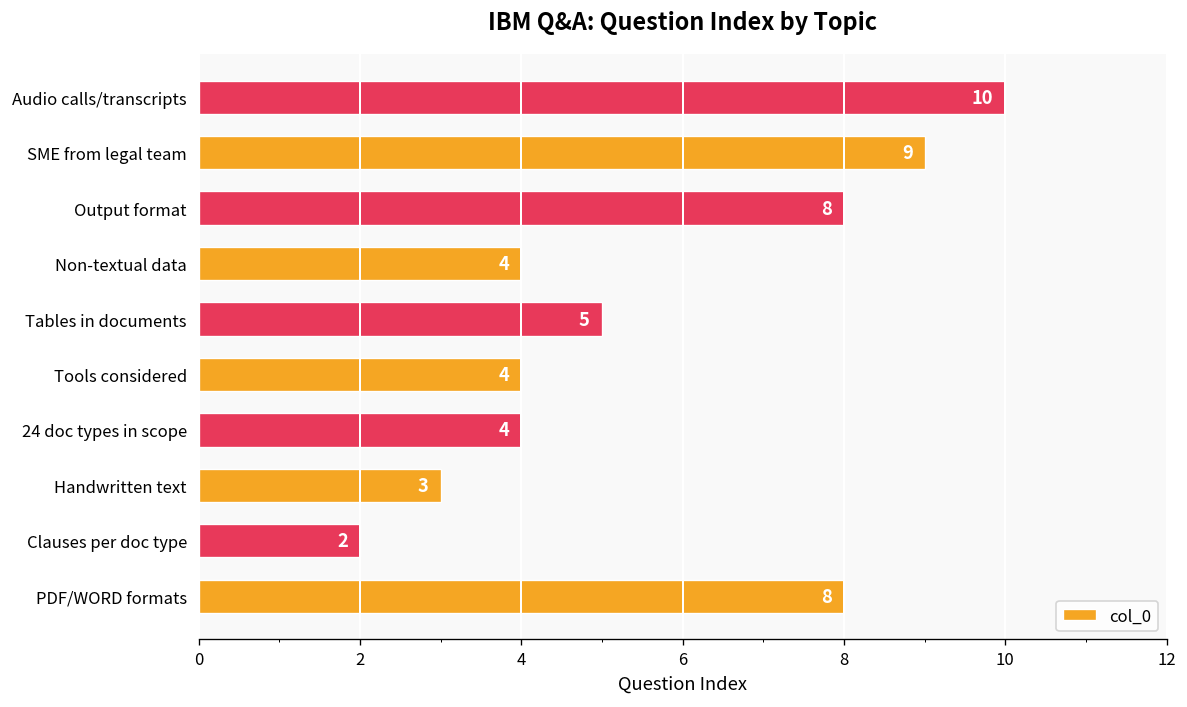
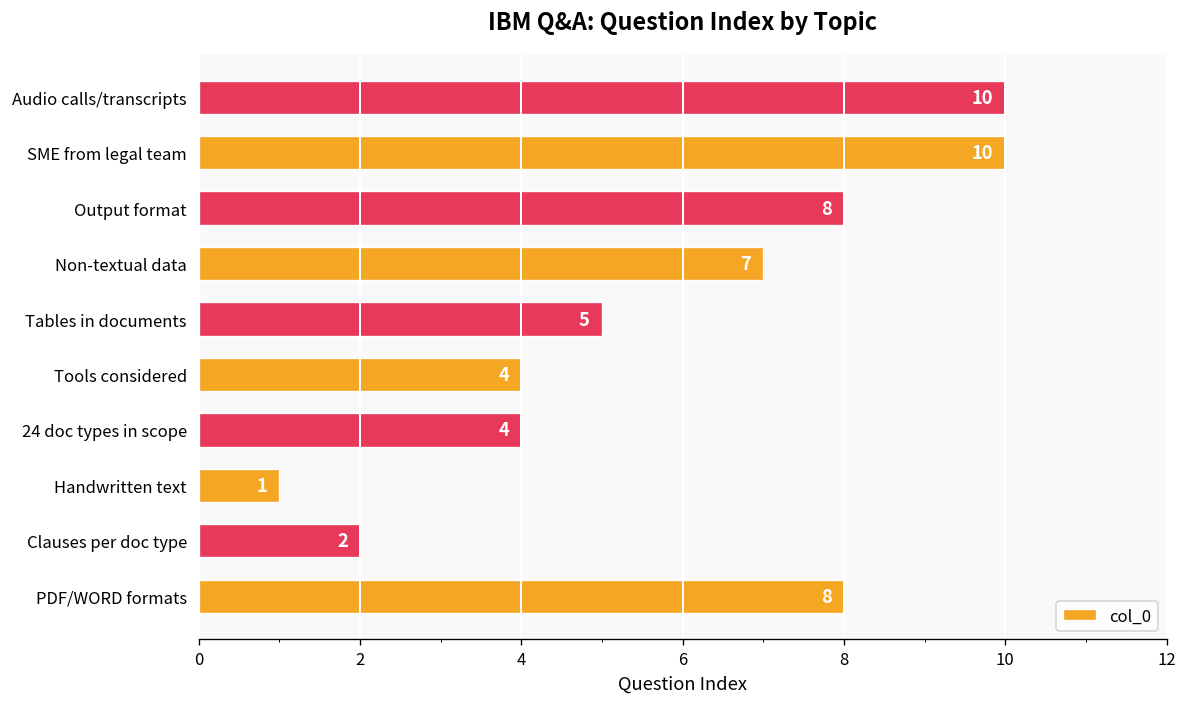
SME from legal team: 9 -> 10
Non-textual data: 4 -> 7
Handwritten text: 3 -> 1
